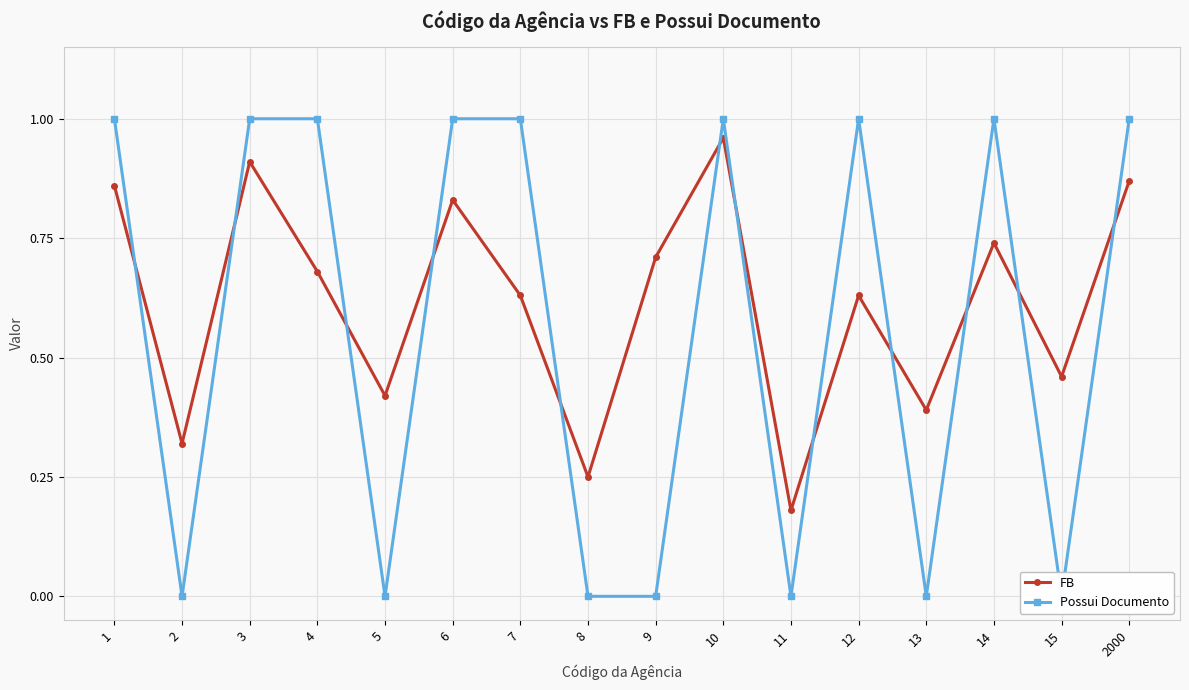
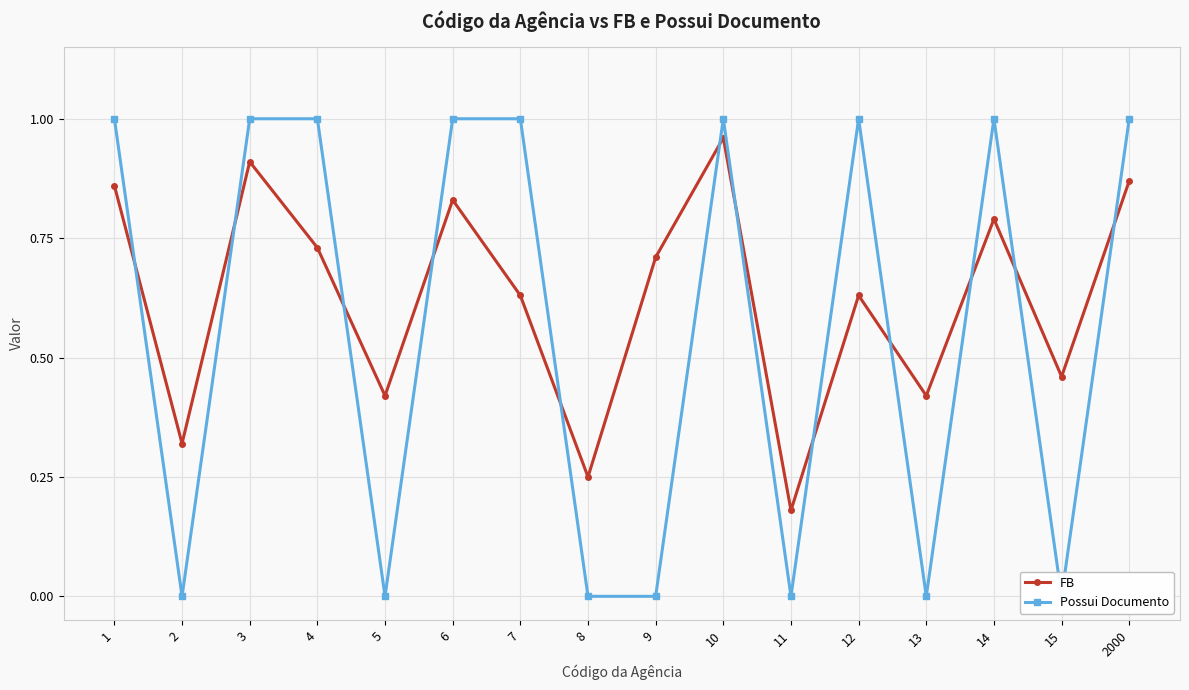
FB, 4: 0.68 -> 0.73
FB, 13: 0.39 -> 0.42
FB, 14: 0.74 -> 0.79
